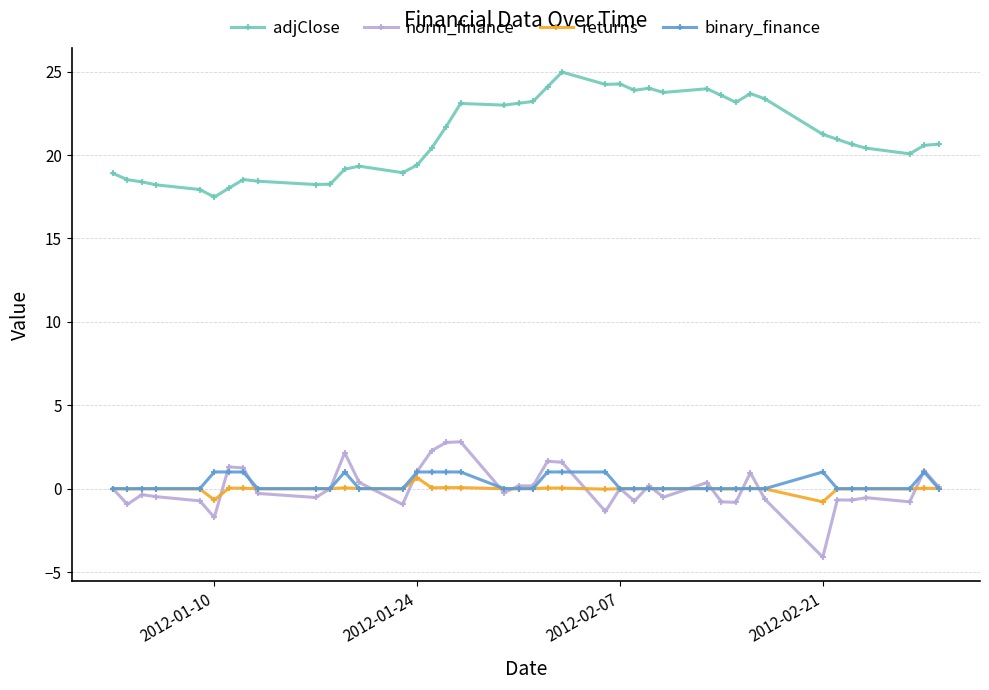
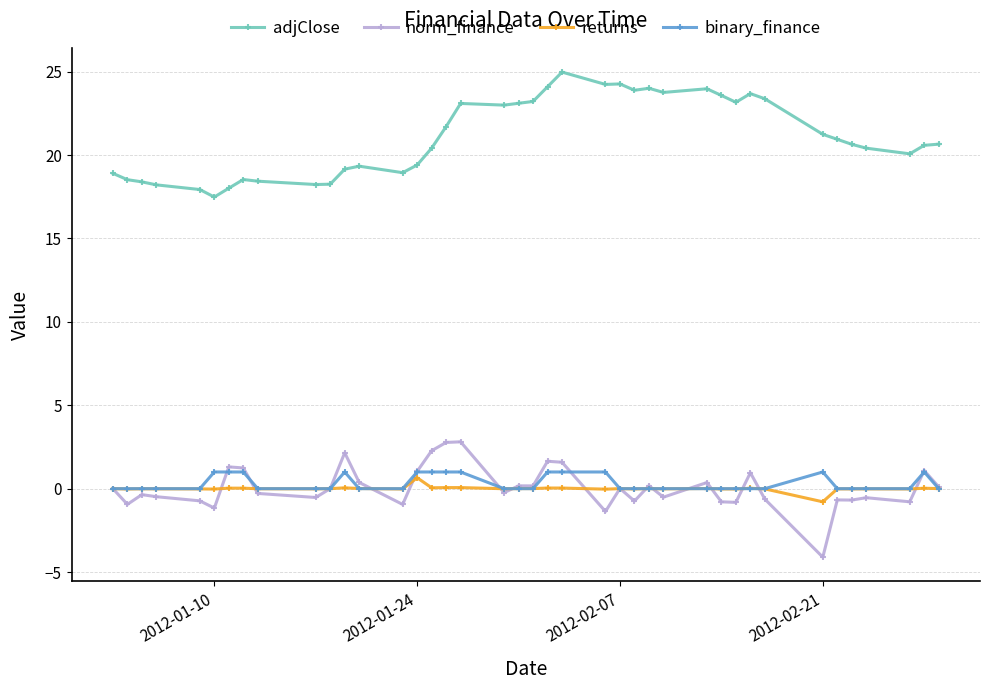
norm_finance, 2012-01-10: -1.7 -> -1.2
returns, 2012-01-10: -0.7 -> 0.0
